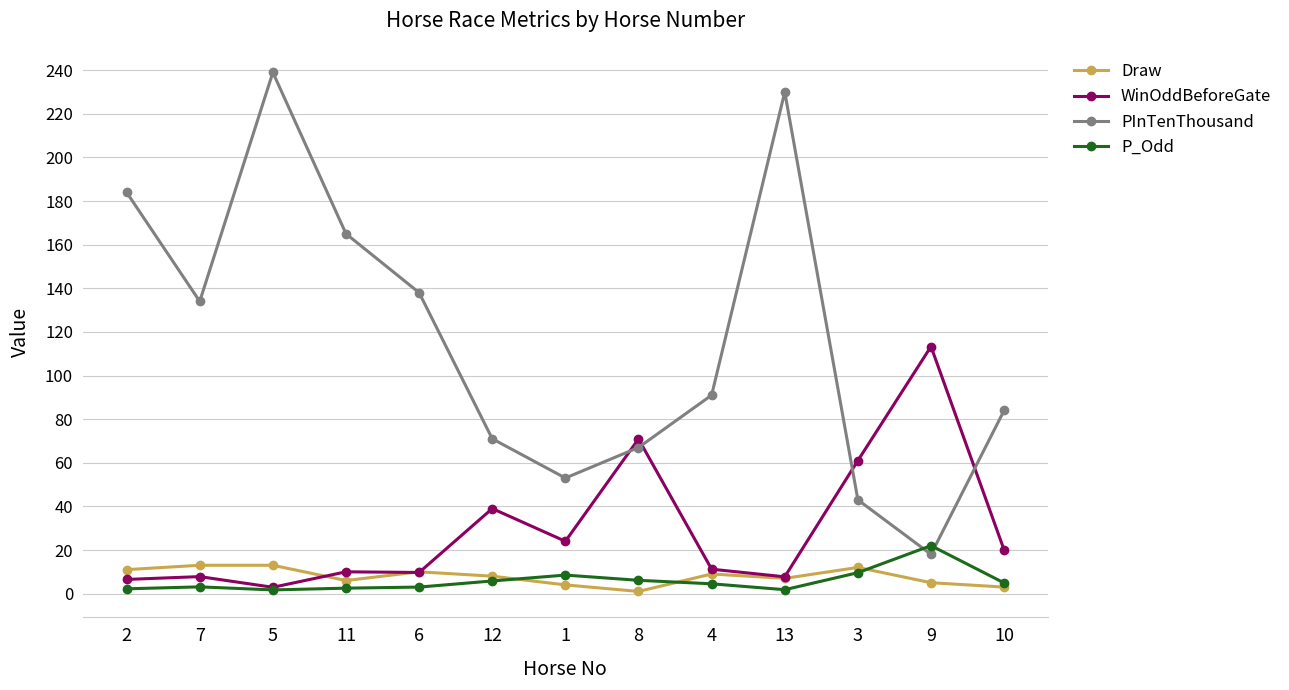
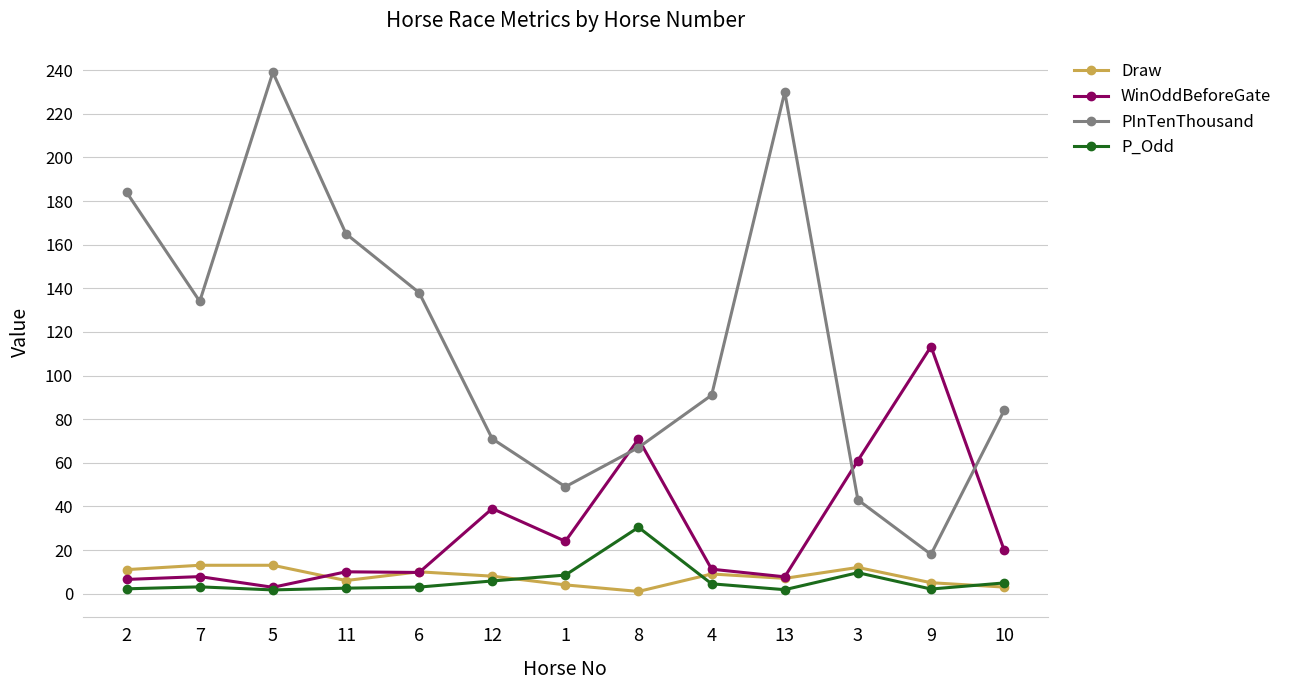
PInTenThousand, 1: 53 -> 49
P_Odd, 8: 6 -> 30
P_Odd, 9: 22 -> 2
